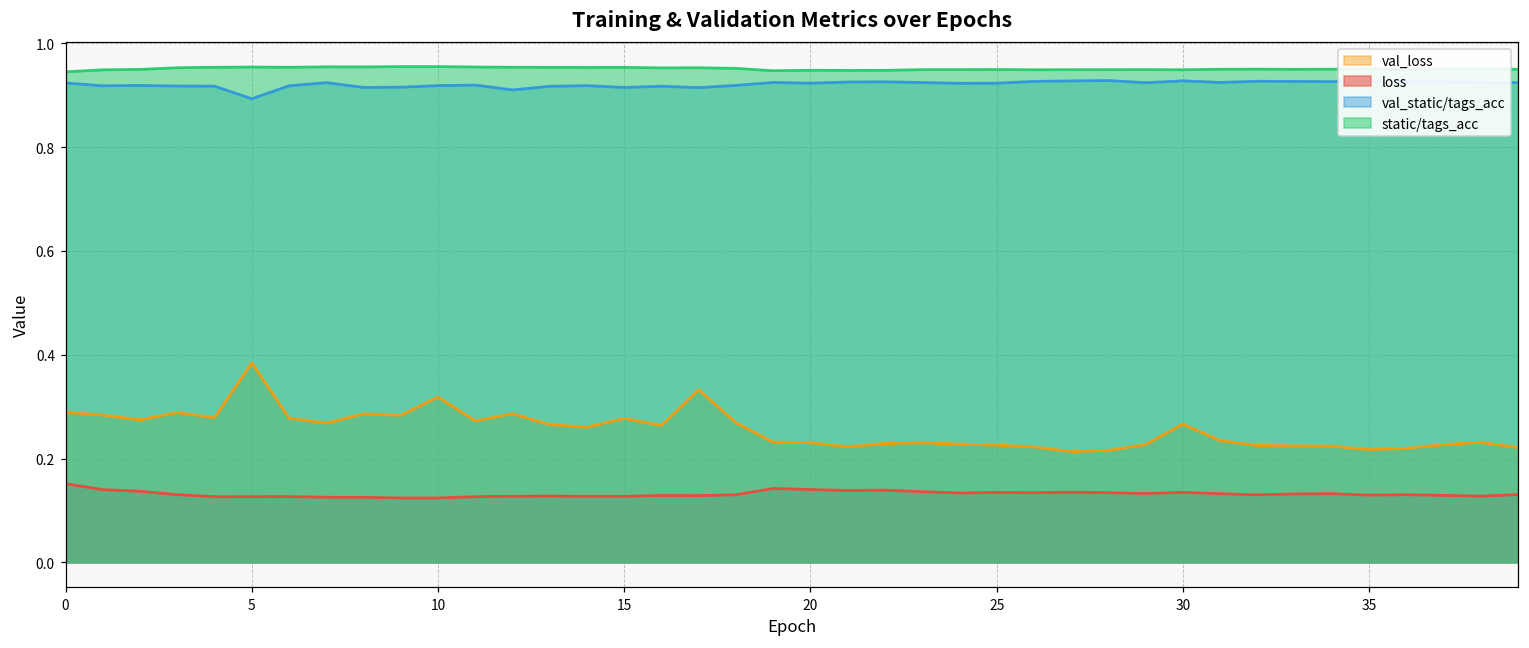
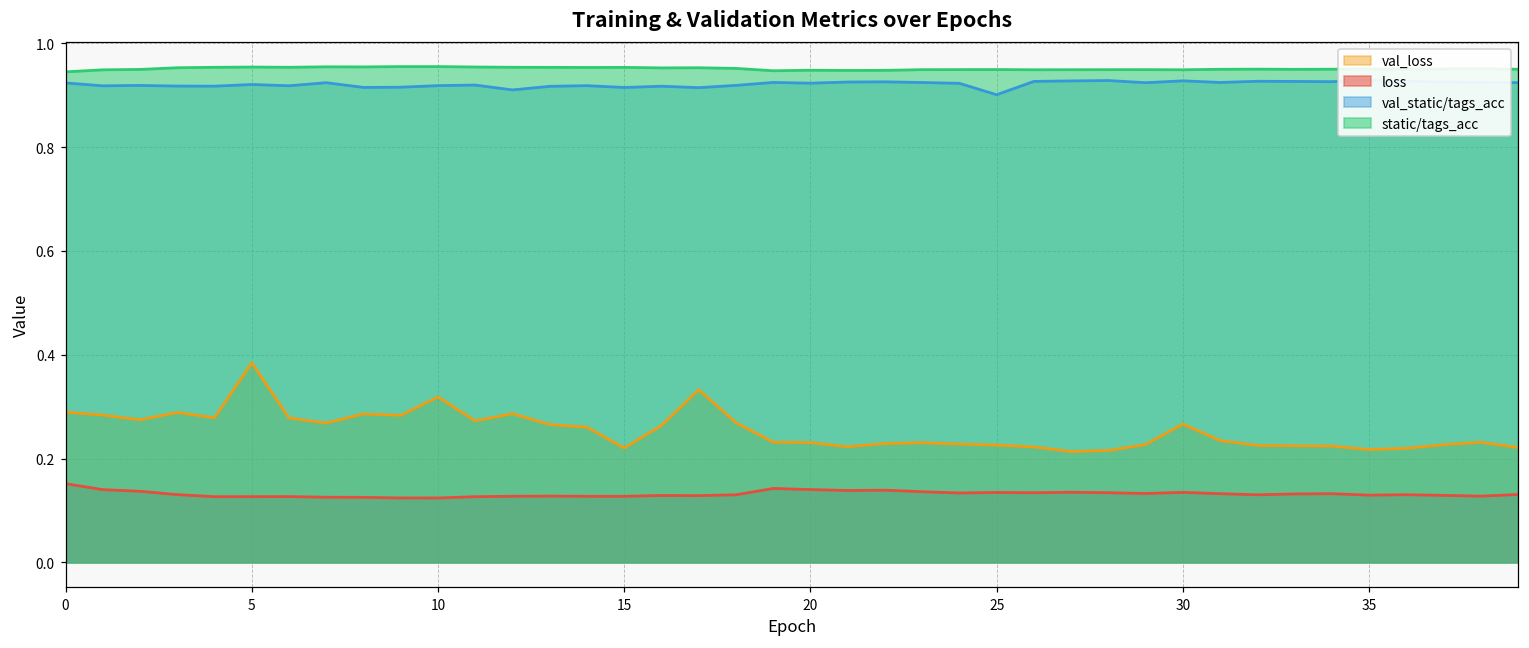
val_static/tags_acc, 5: 0.89 -> 0.92
val_loss, 15: 0.28 -> 0.22
val_static/tags_acc, 25: 0.92 -> 0.90
